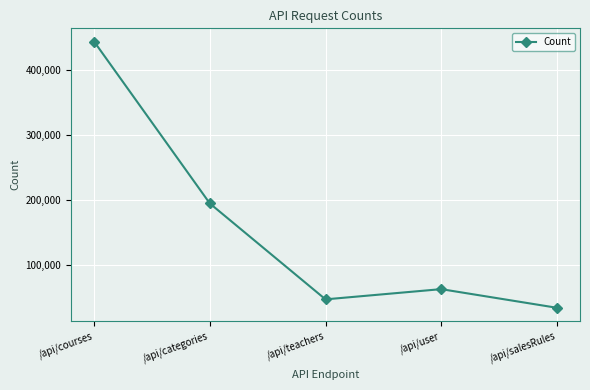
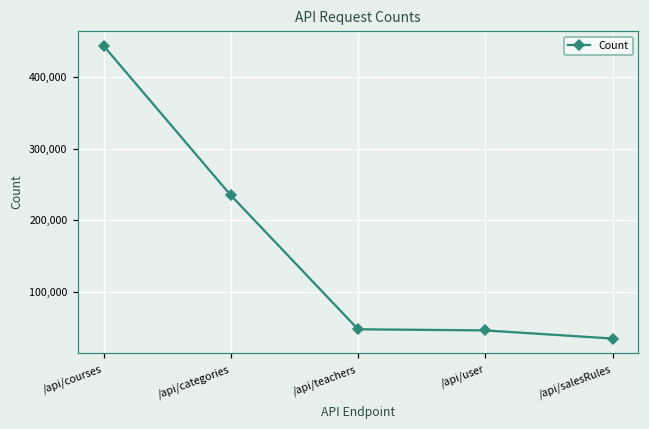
/api/categories: 200,000 -> 240,000
/api/user: 60,000 -> 50,000
